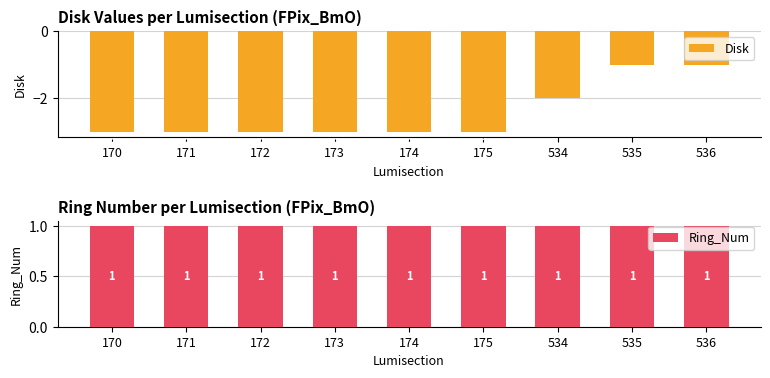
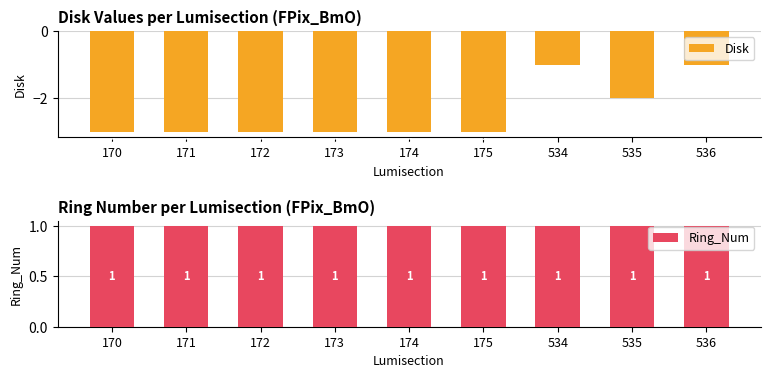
Disk Values per Lumisection (FPix_BmO), 534: -2 -> -1
Disk Values per Lumisection (FPix_BmO), 535: -1 -> -2
